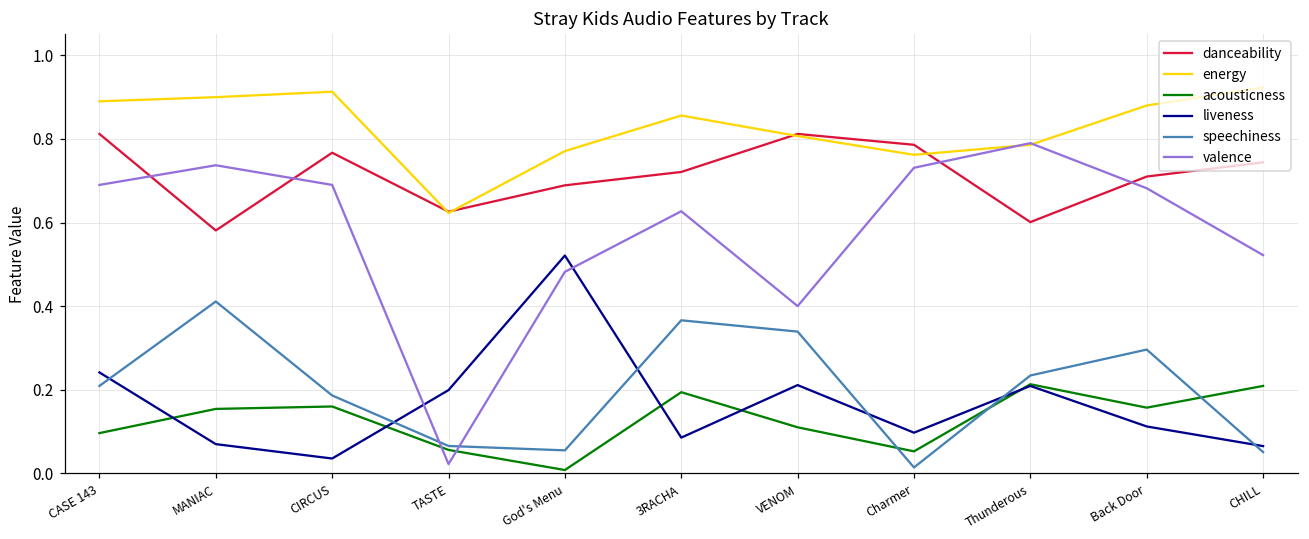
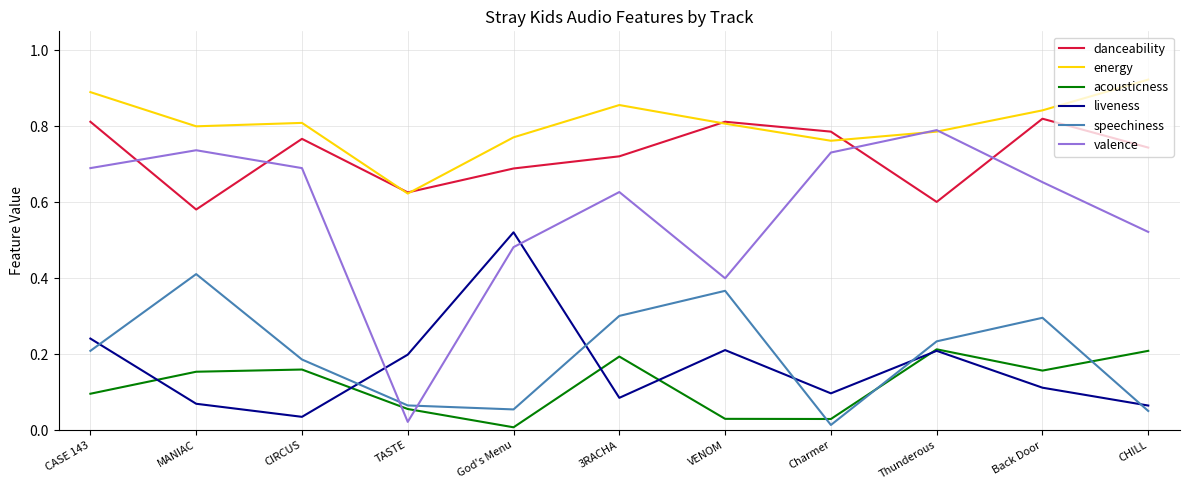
energy, MANIAC: 0.9 -> 0.8
energy, CIRCUS: 0.91 -> 0.81
speechiness, 3RACHA: 0.37 -> 0.30
acousticness, VENOM: 0.11 -> 0.03
speechiness, VENOM: 0.34 -> 0.37
acousticness, Charmer: 0.05 -> 0.03
danceability, Back Door: 0.71 -> 0.82
energy, Back Door: 0.88 -> 0.84
valence, Back Door: 0.68 -> 0.65
